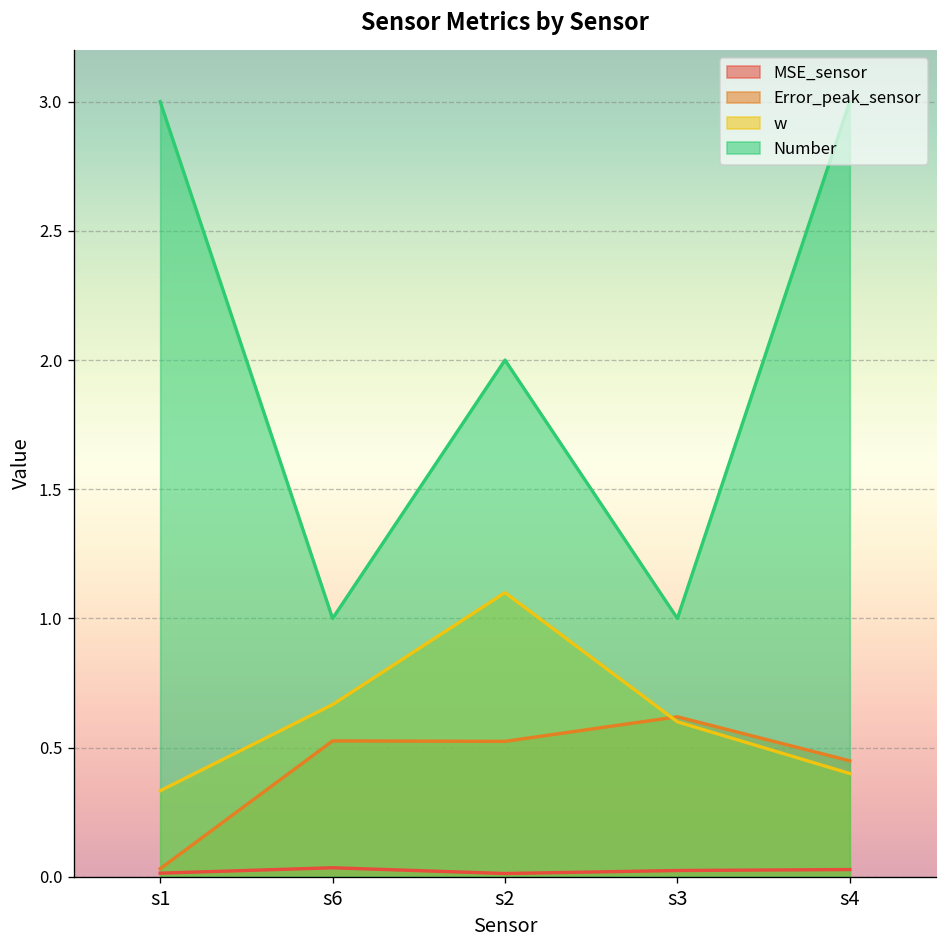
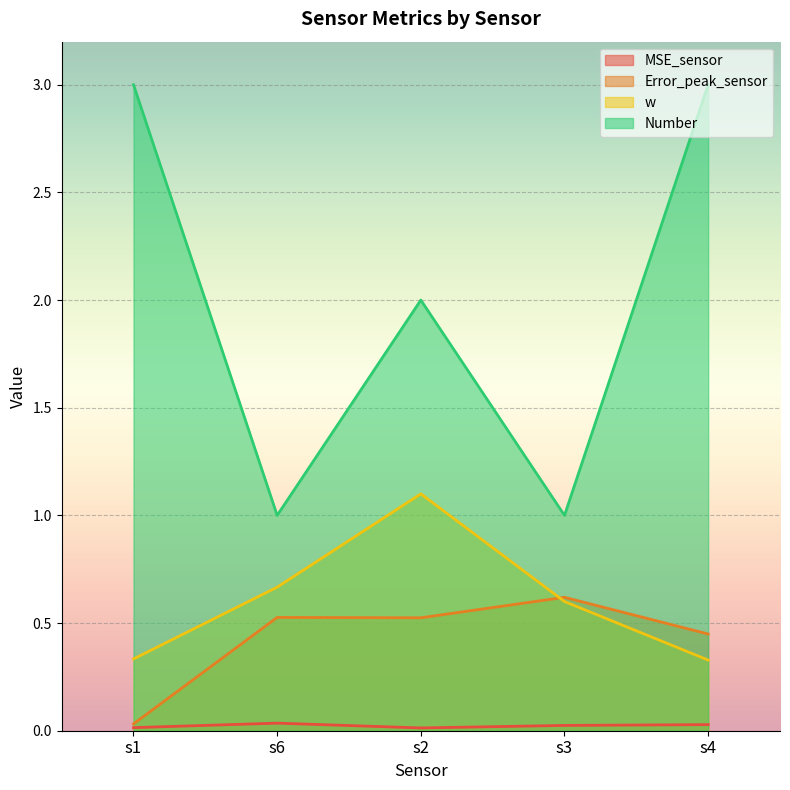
w, s4: 0.40 -> 0.33
